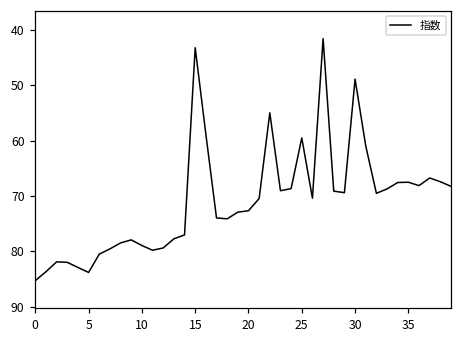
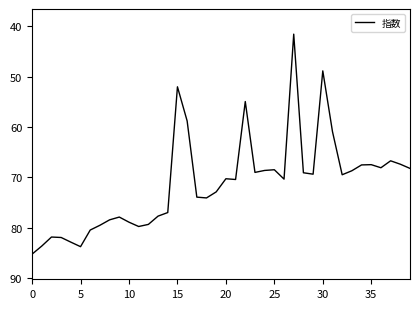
15: 43 -> 52
20: 73 -> 70
25: 59 -> 69
